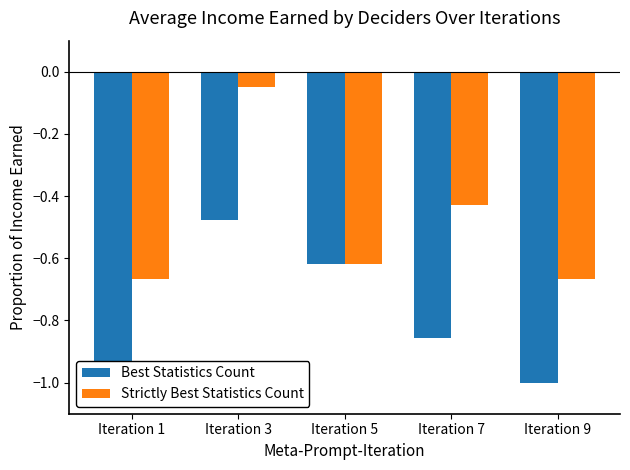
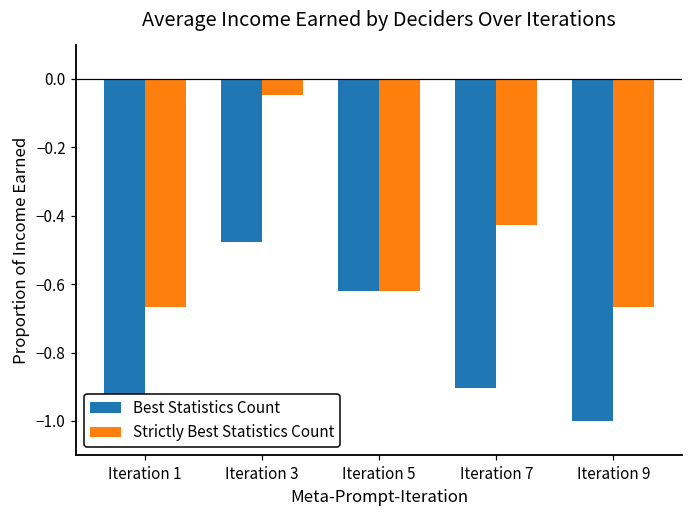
Best Statistics Count, Iteration 7: -0.86 -> -0.90
